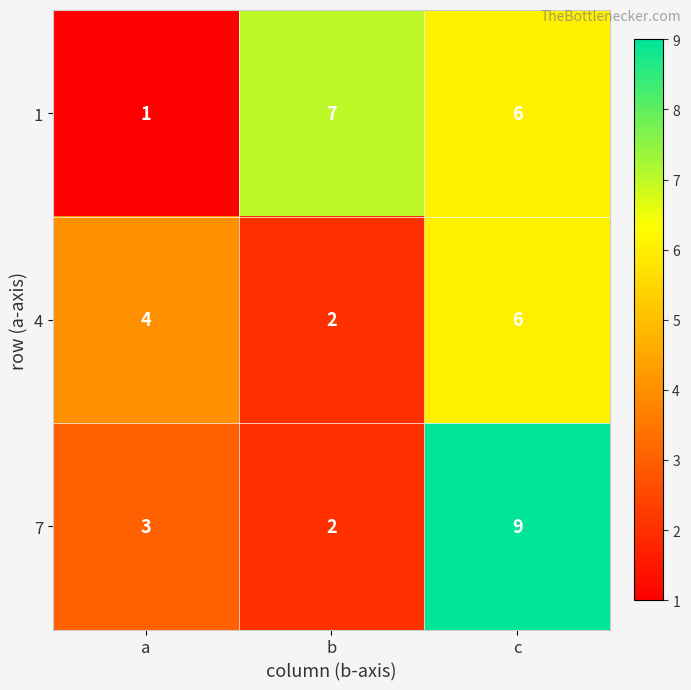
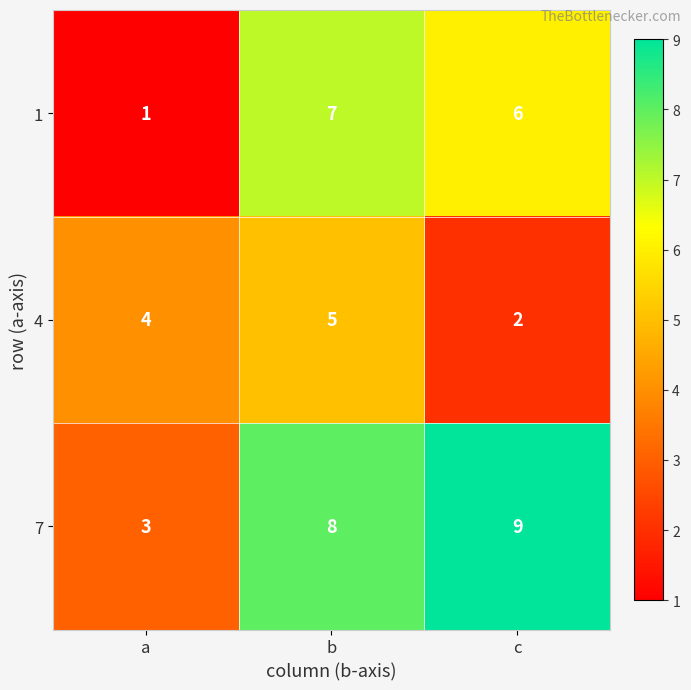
4, b: 2 -> 5
4, c: 6 -> 2
7, b: 2 -> 8
